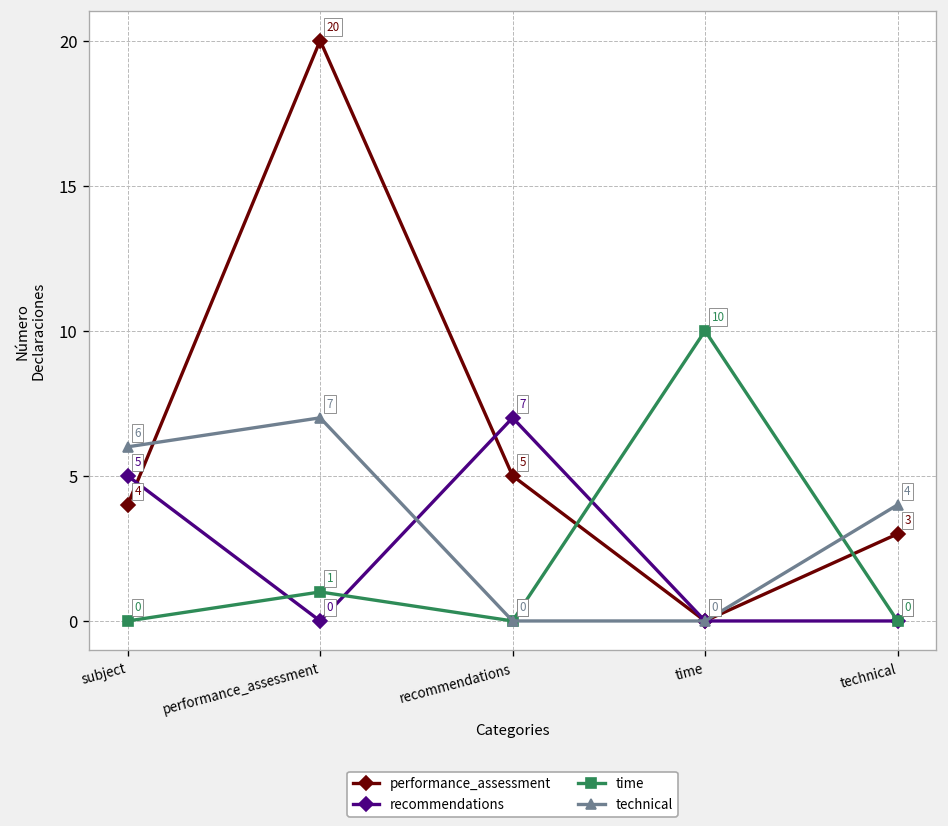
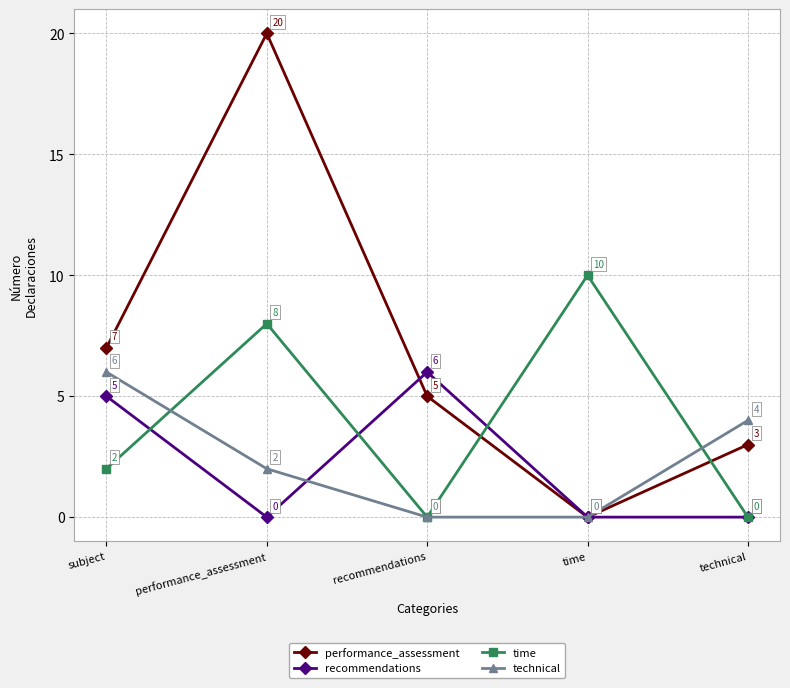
performance_assessment, subject: 4 -> 7
time, subject: 0 -> 2
time, performance_assessment: 1 -> 8
technical, performance_assessment: 7 -> 2
recommendations, recommendations: 7 -> 6
